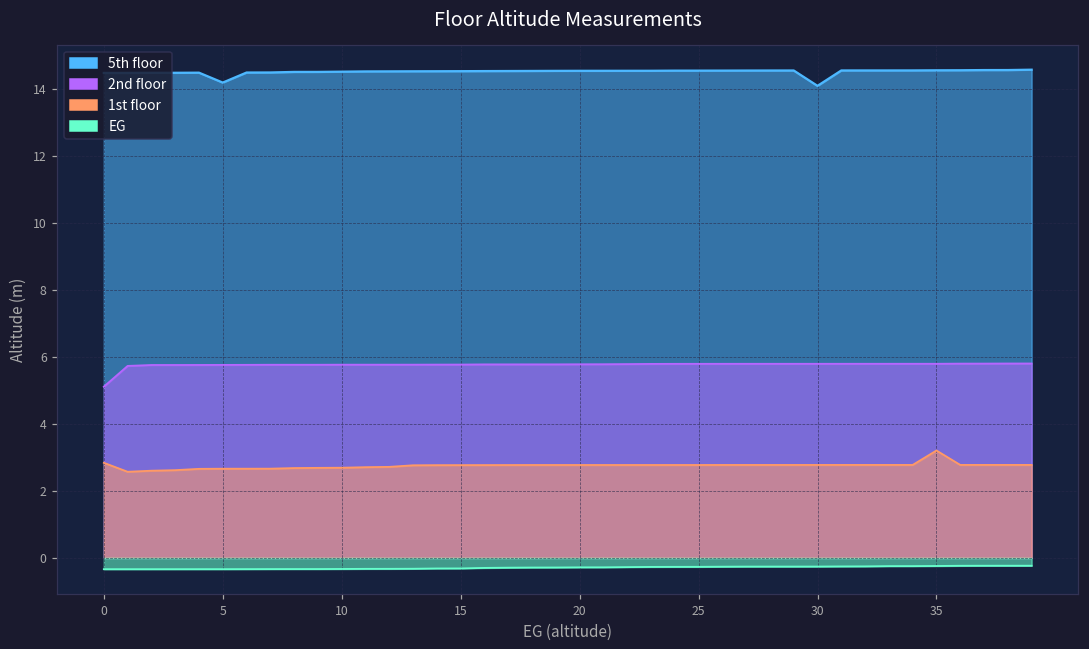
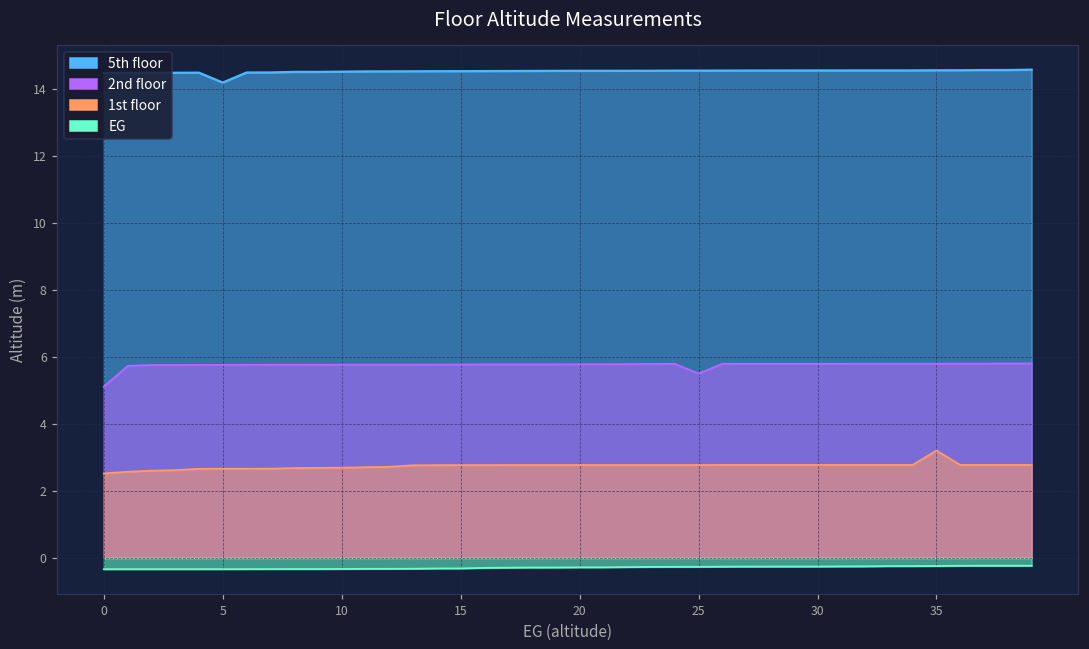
1st floor, 0: 2.8 -> 2.5
2nd floor, 25: 5.8 -> 5.5
5th floor, 30: 14.1 -> 14.6
